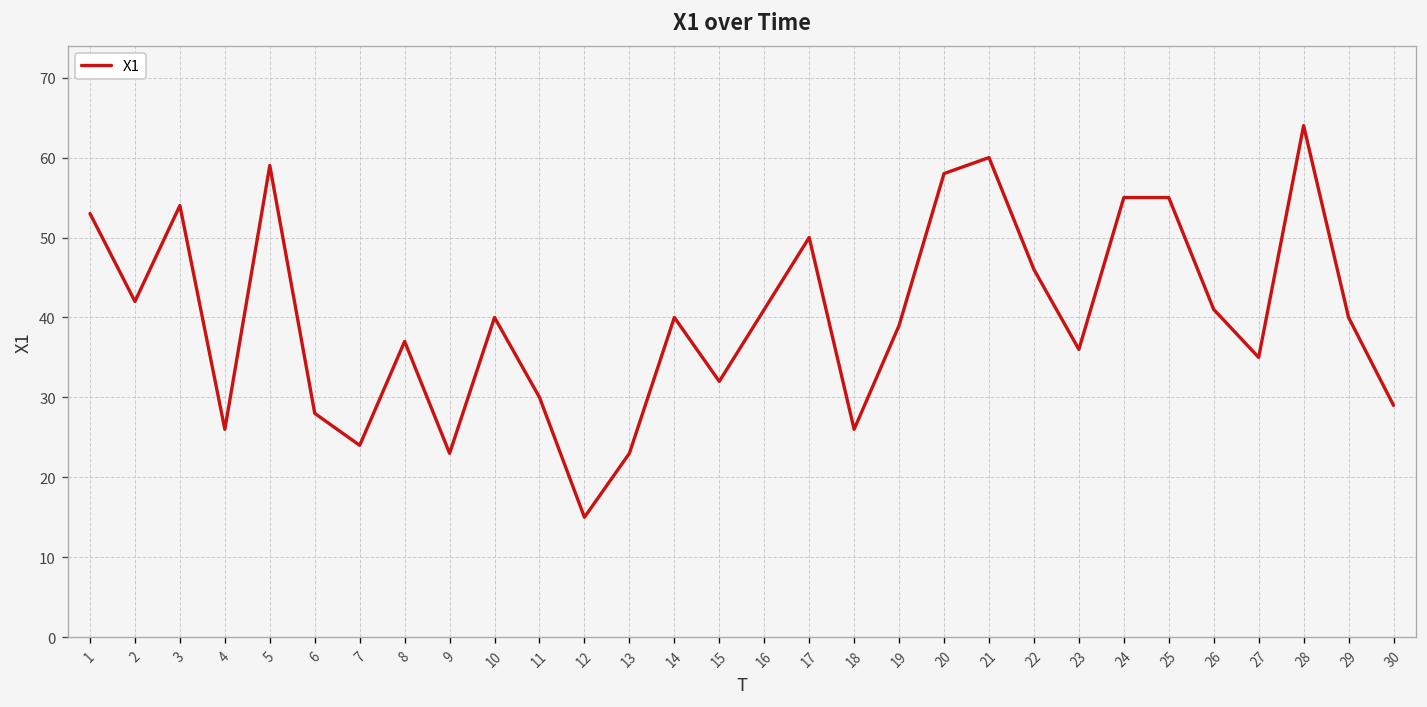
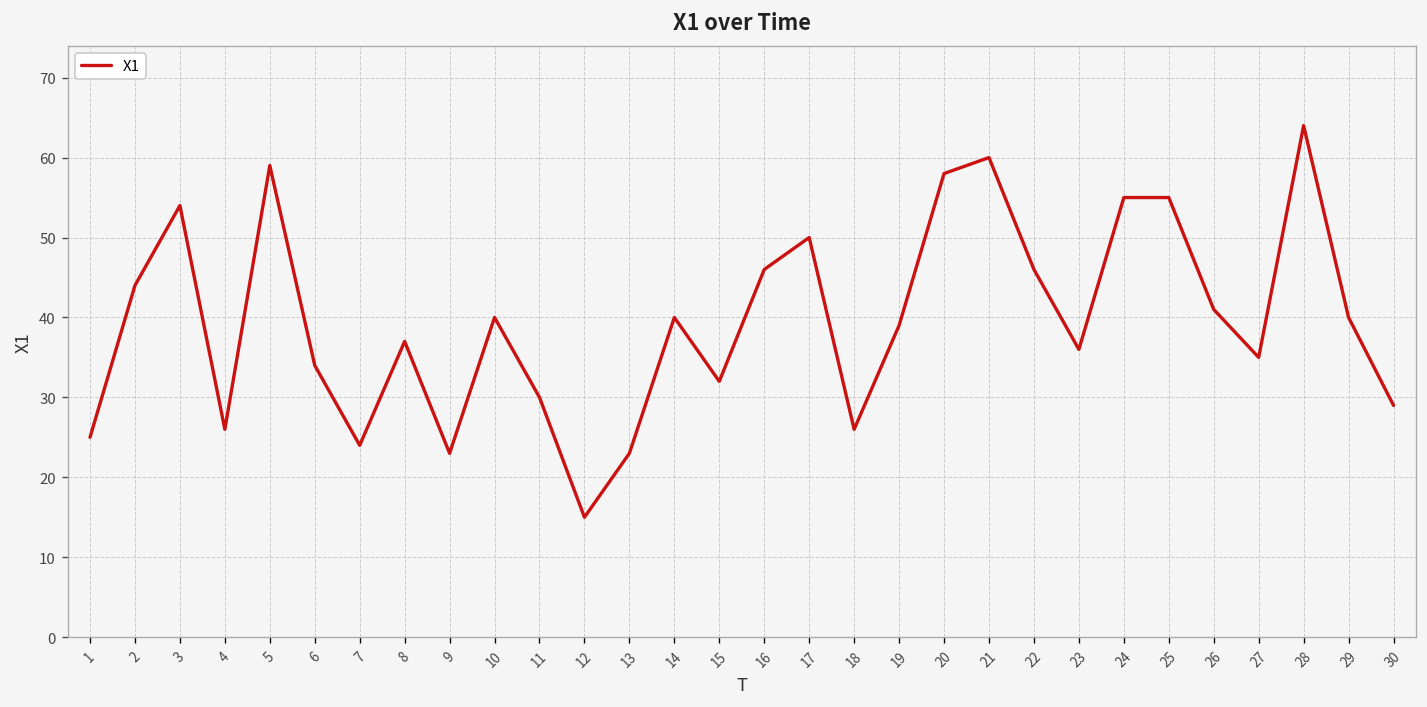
1: 53 -> 25
2: 42 -> 44
6: 28 -> 34
16: 41 -> 46
